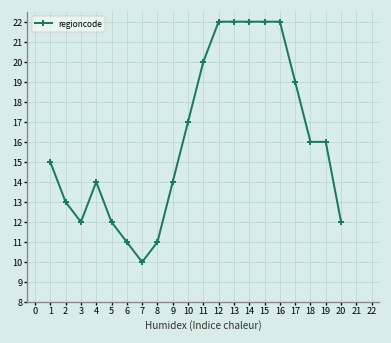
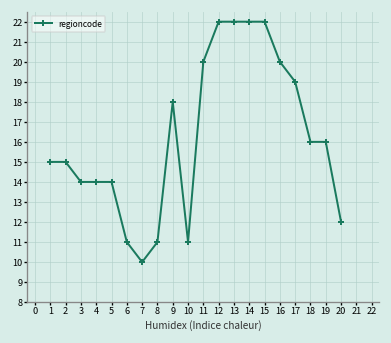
2: 13 -> 15
3: 12 -> 14
5: 12 -> 14
9: 14 -> 18
10: 17 -> 11
16: 22 -> 20
